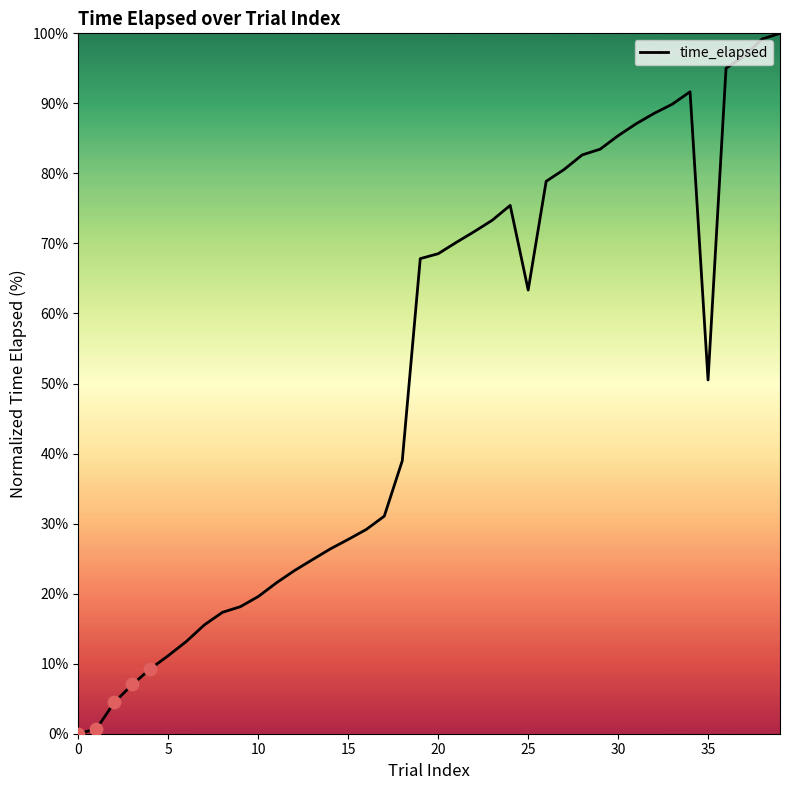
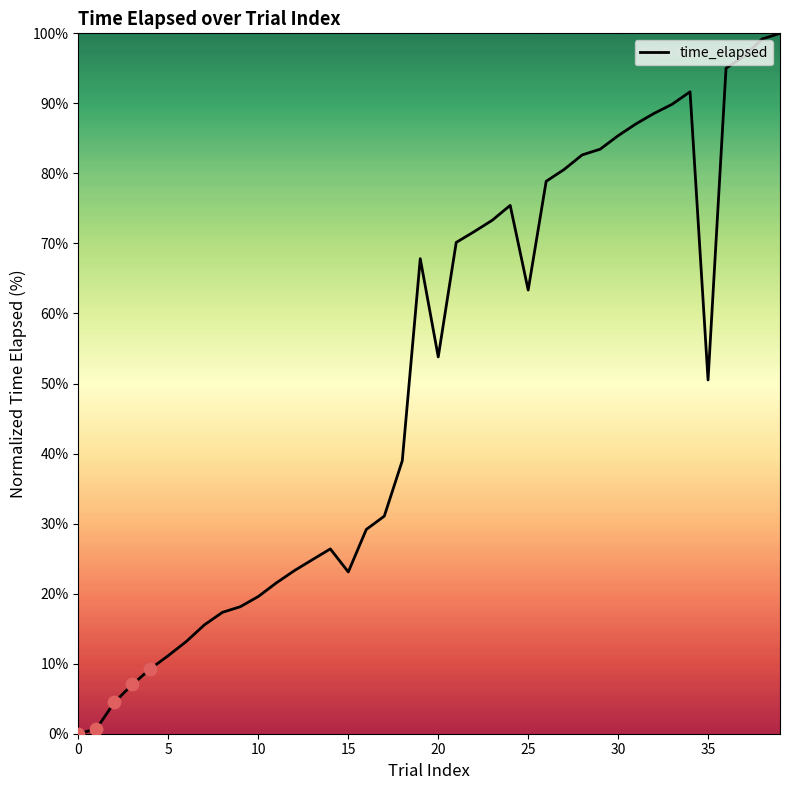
time_elapsed, 15: 28% -> 23%
time_elapsed, 20: 69% -> 54%
